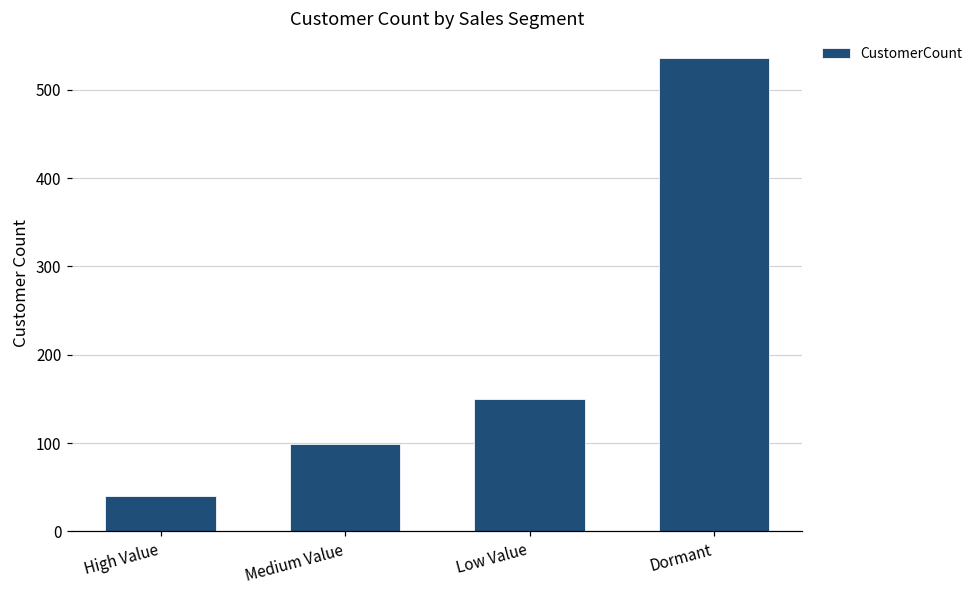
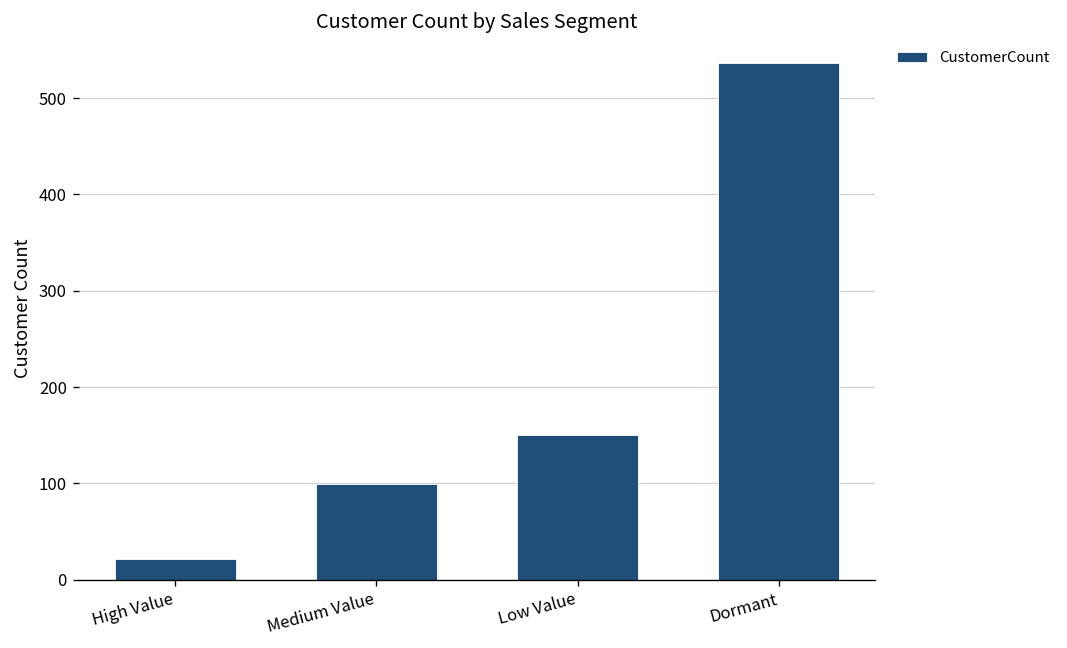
High Value: 40 -> 20
